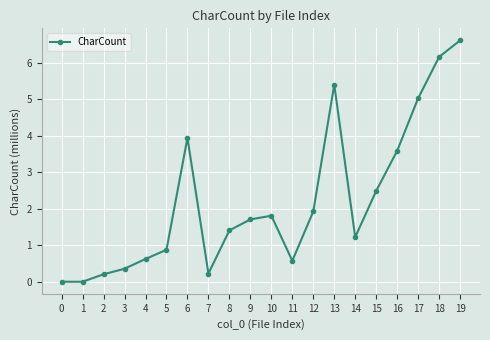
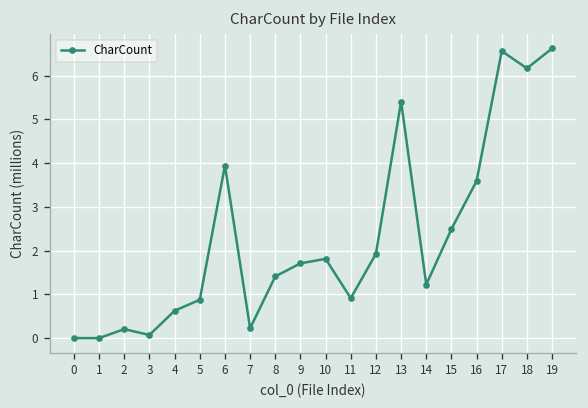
3: 0.4 -> 0.1
11: 0.6 -> 0.9
17: 5.0 -> 6.6
